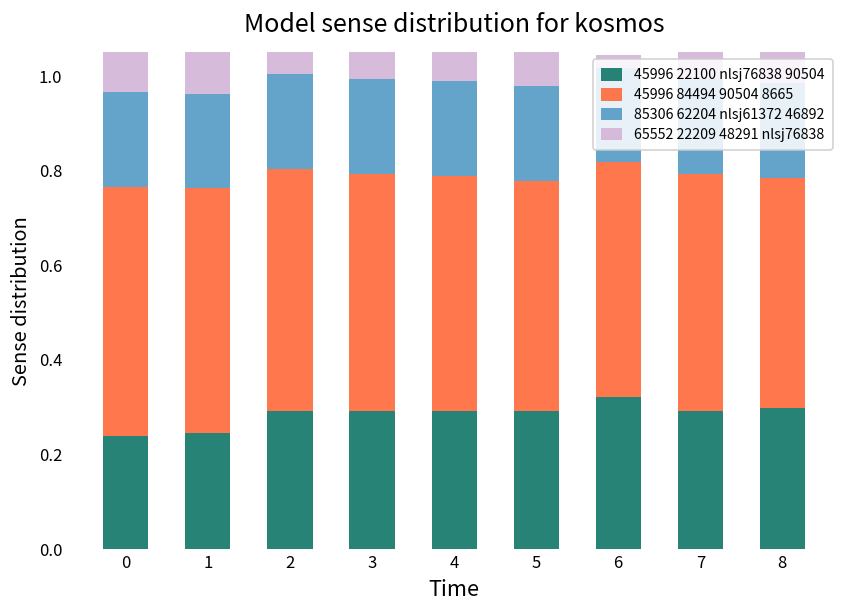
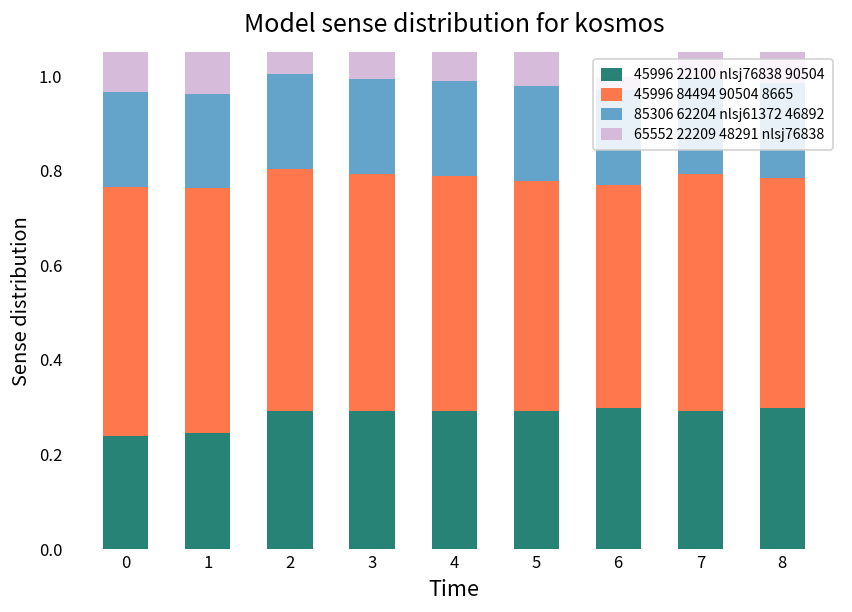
45996 22100 nlsj76838 90504, 6: 0.32 -> 0.30
45996 84494 90504 8665, 6: 0.50 -> 0.47
